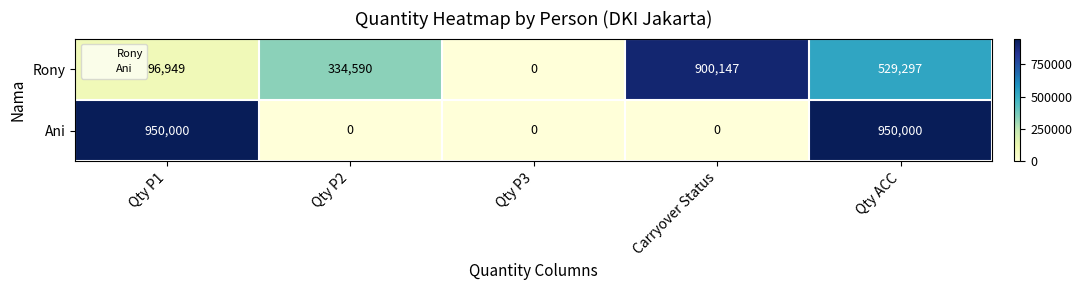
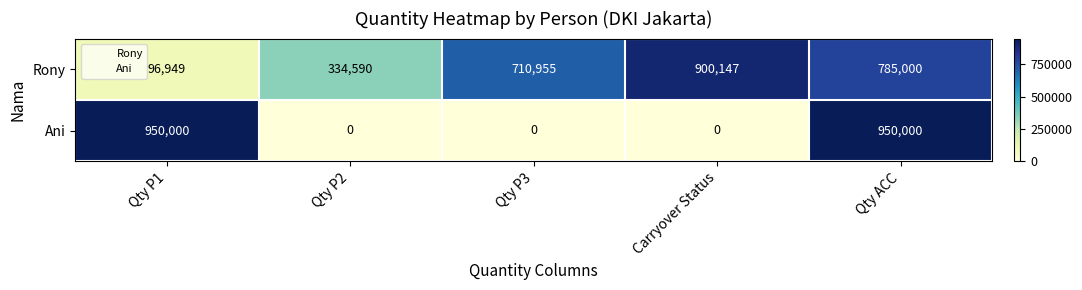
Rony, Qty P3: 0 -> 710,955
Rony, Qty ACC: 529,297 -> 785,000
